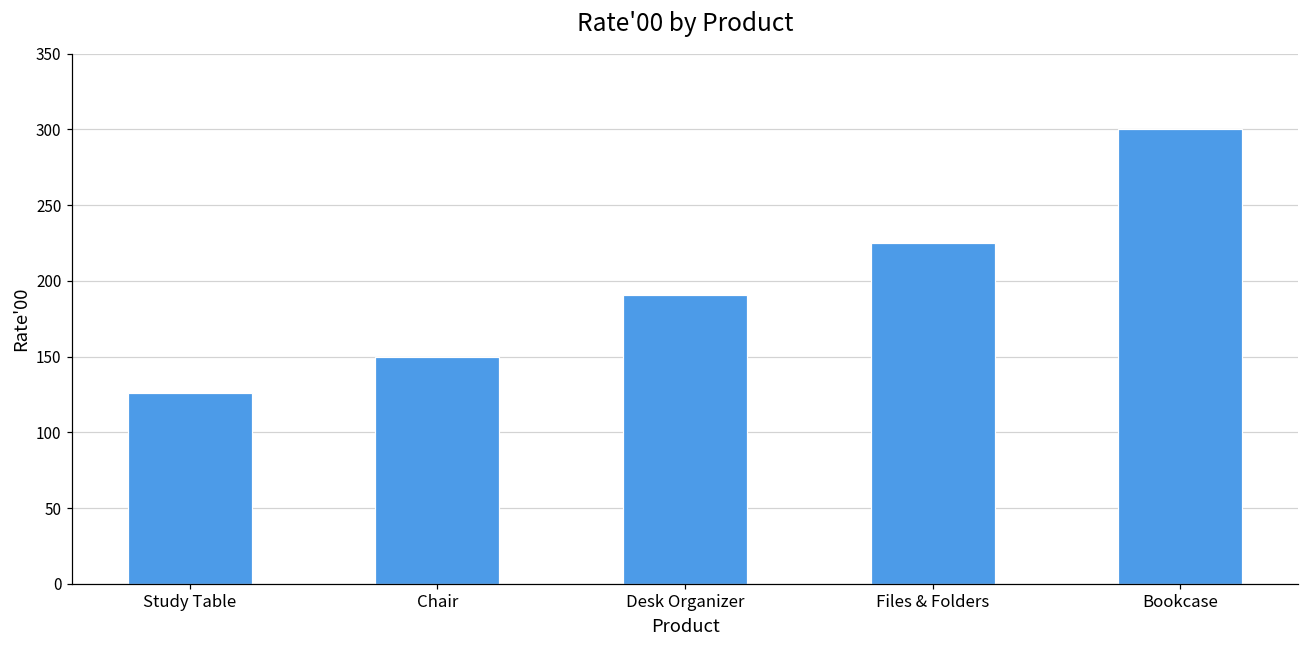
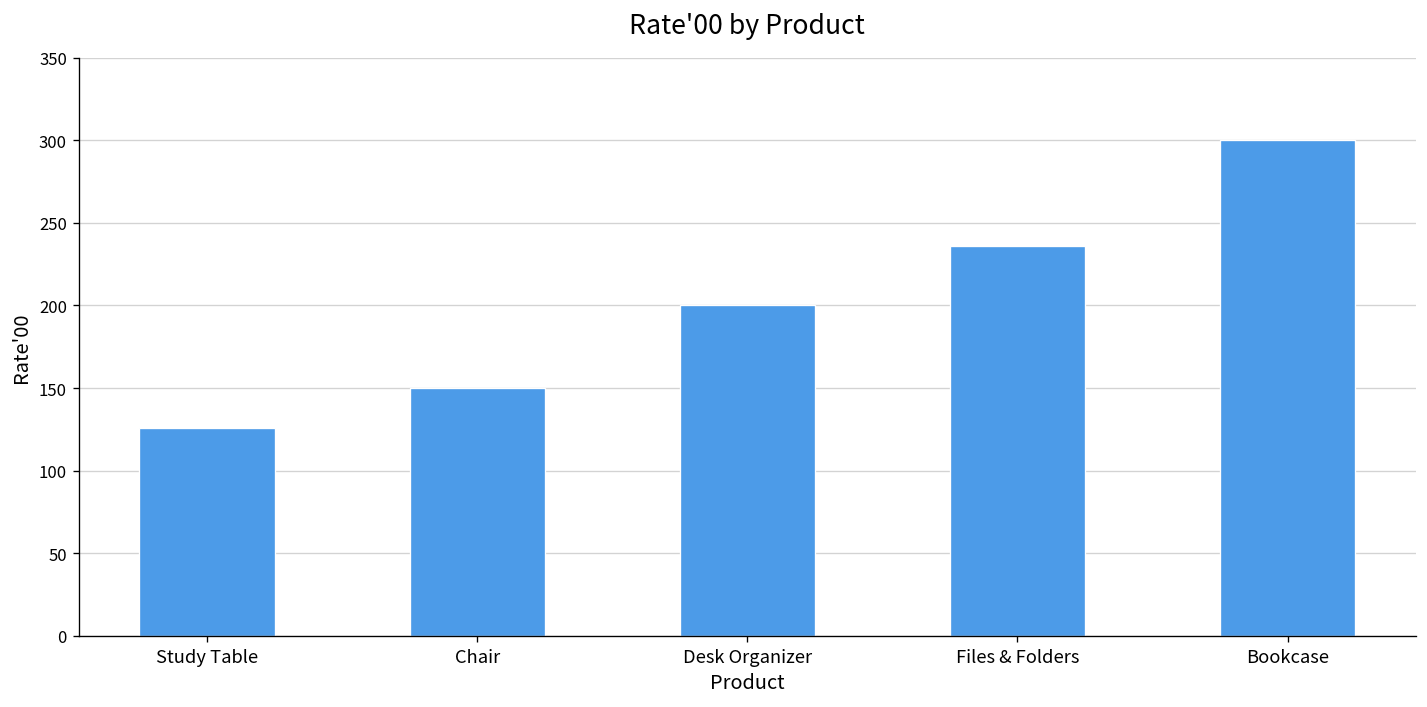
Desk Organizer: 191 -> 200
Files & Folders: 225 -> 236
